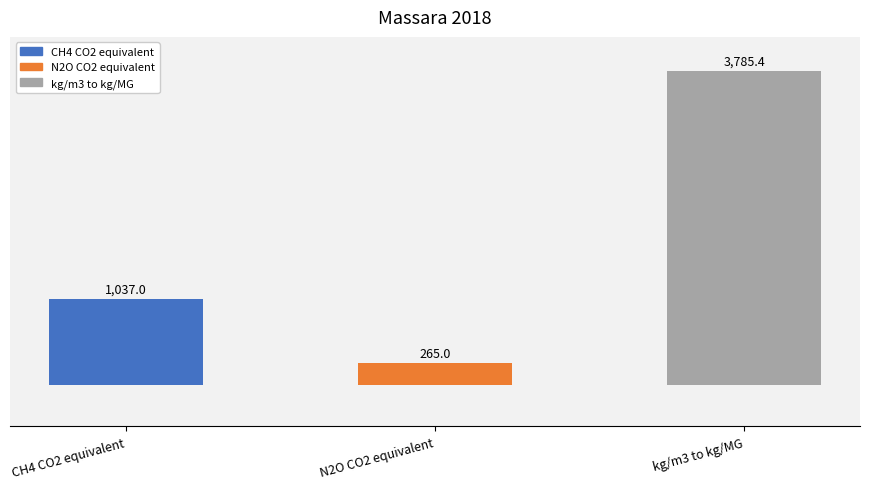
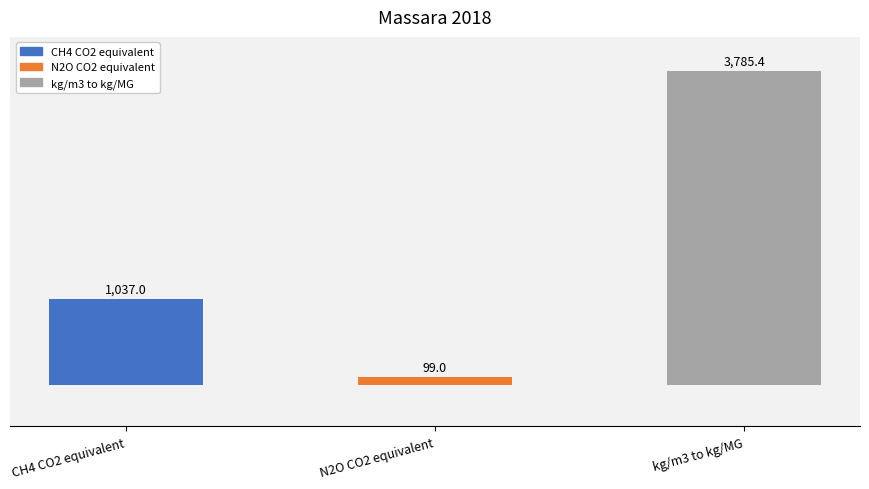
N2O CO2 equivalent: 265.0 -> 99.0
